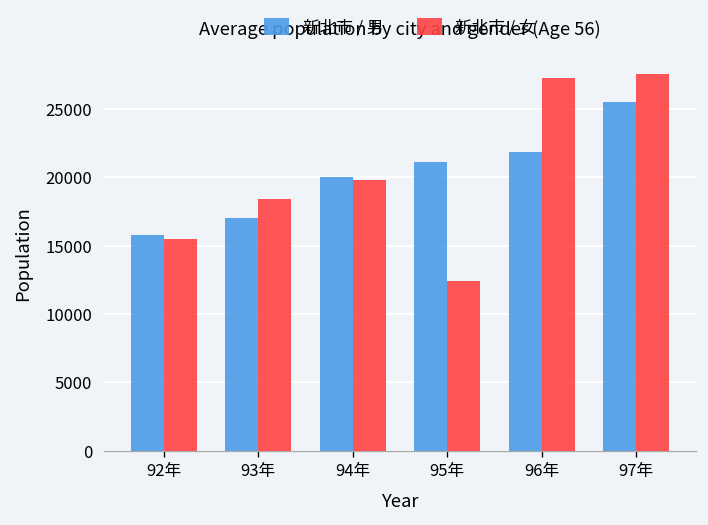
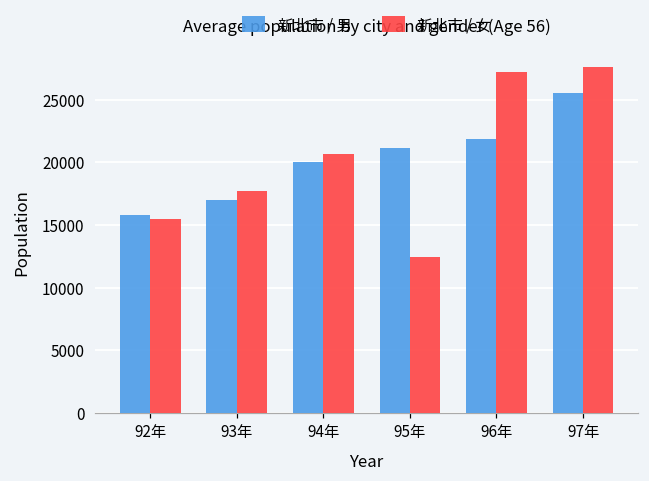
新北市 / 女, 93年: 18400 -> 17700
新北市 / 女, 94年: 19800 -> 20700
